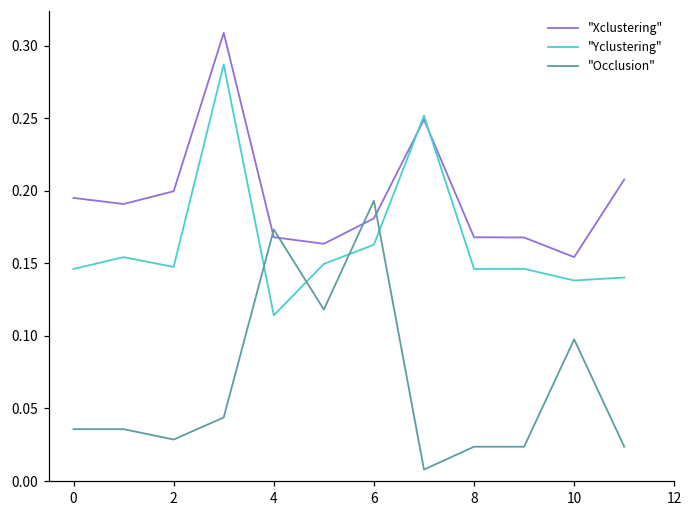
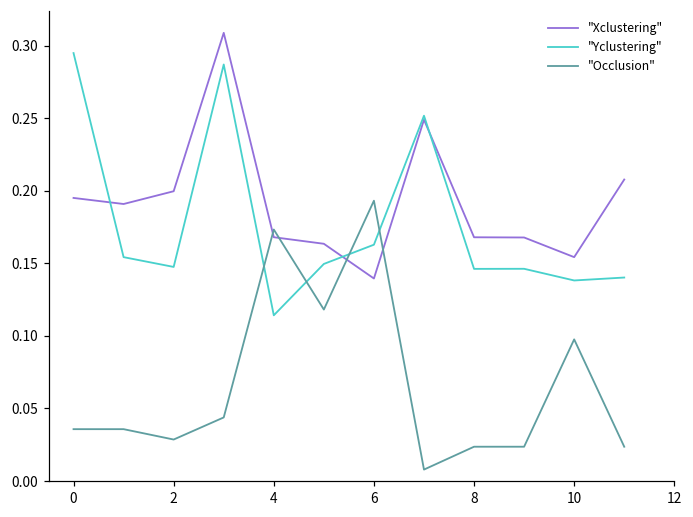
"Yclustering", 0: 0.146 -> 0.295
"Xclustering", 6: 0.181 -> 0.140
